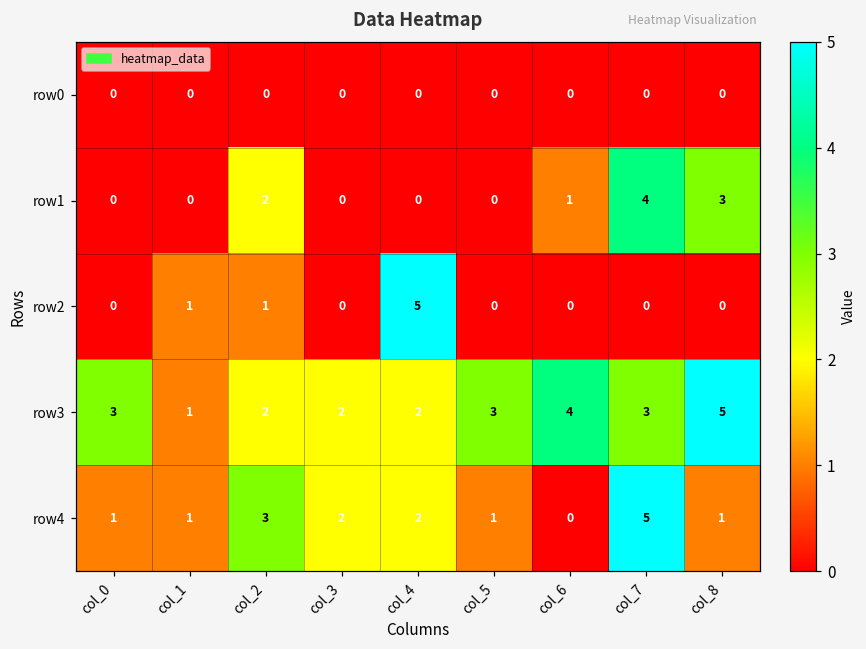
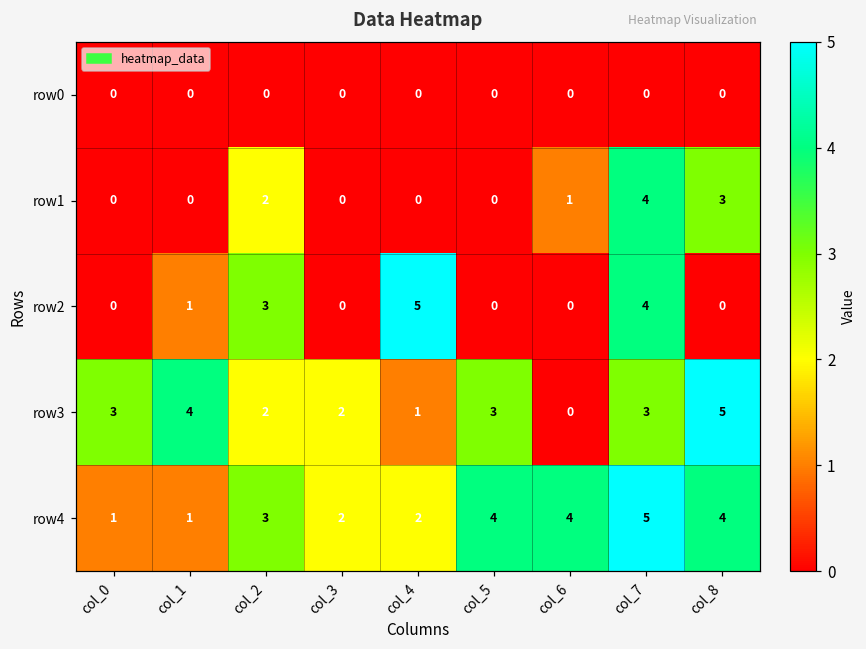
row2, col_2: 1 -> 3
row2, col_7: 0 -> 4
row3, col_1: 1 -> 4
row3, col_4: 2 -> 1
row3, col_6: 4 -> 0
row4, col_5: 1 -> 4
row4, col_6: 0 -> 4
row4, col_8: 1 -> 4
